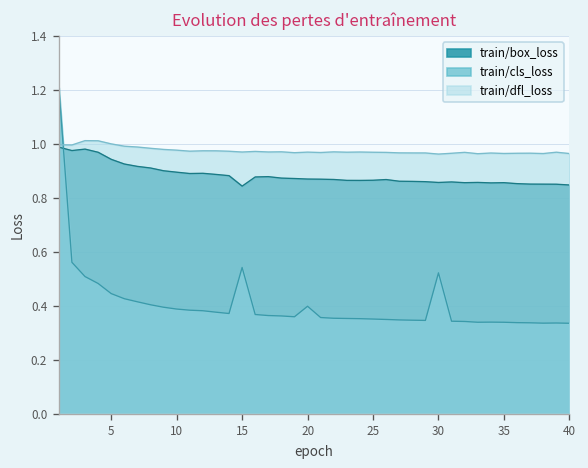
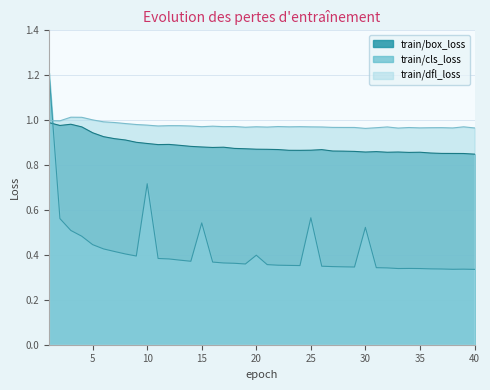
train/cls_loss, 10: 0.39 -> 0.72
train/box_loss, 15: 0.84 -> 0.88
train/cls_loss, 25: 0.35 -> 0.57
